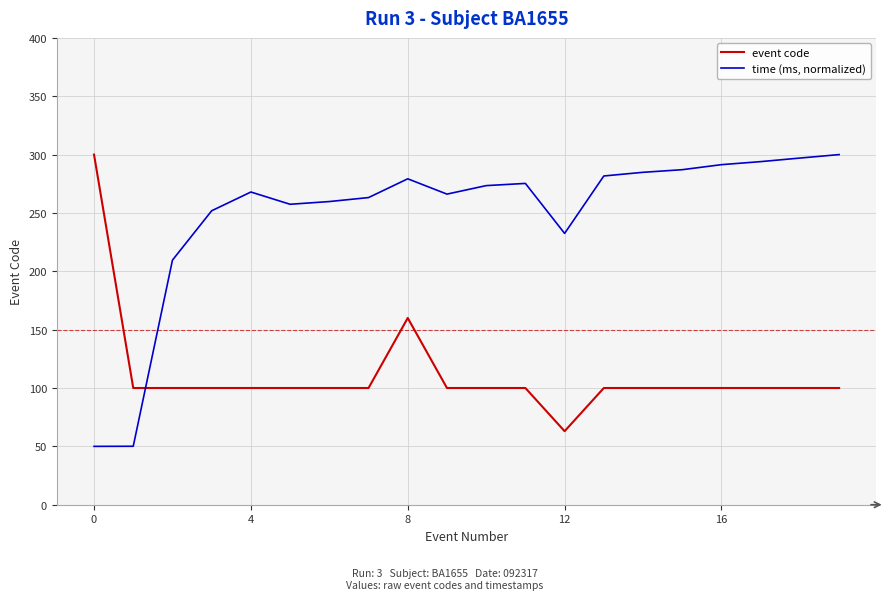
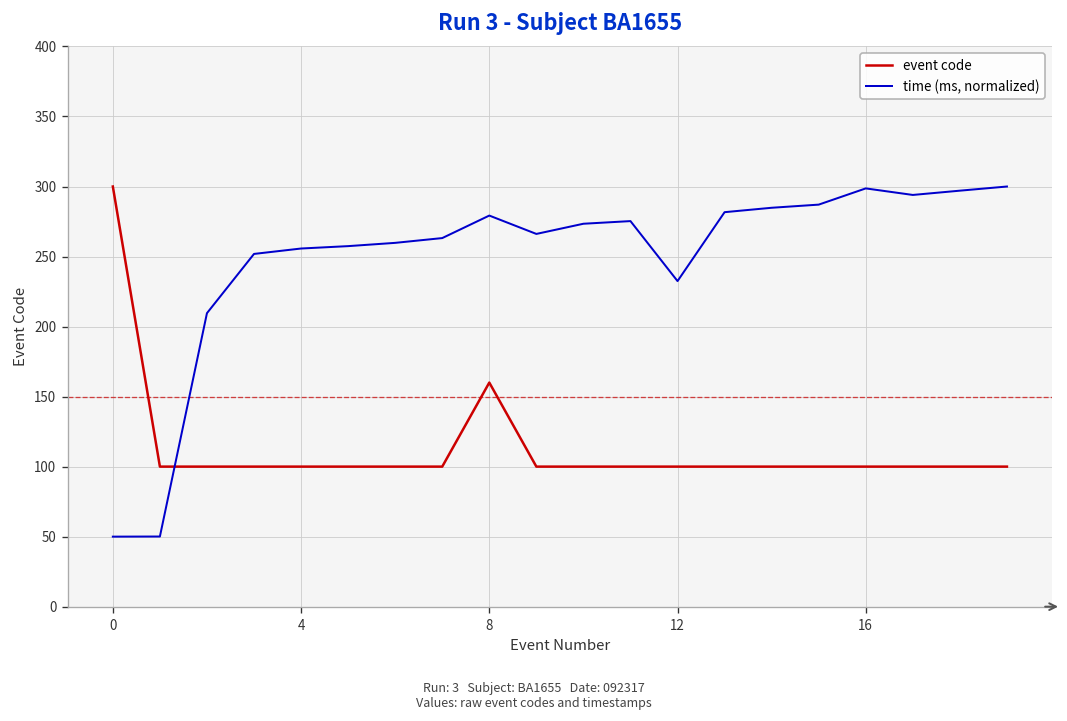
time (ms, normalized), 4: 268 -> 256
event code, 12: 63 -> 100
time (ms, normalized), 16: 291 -> 299
